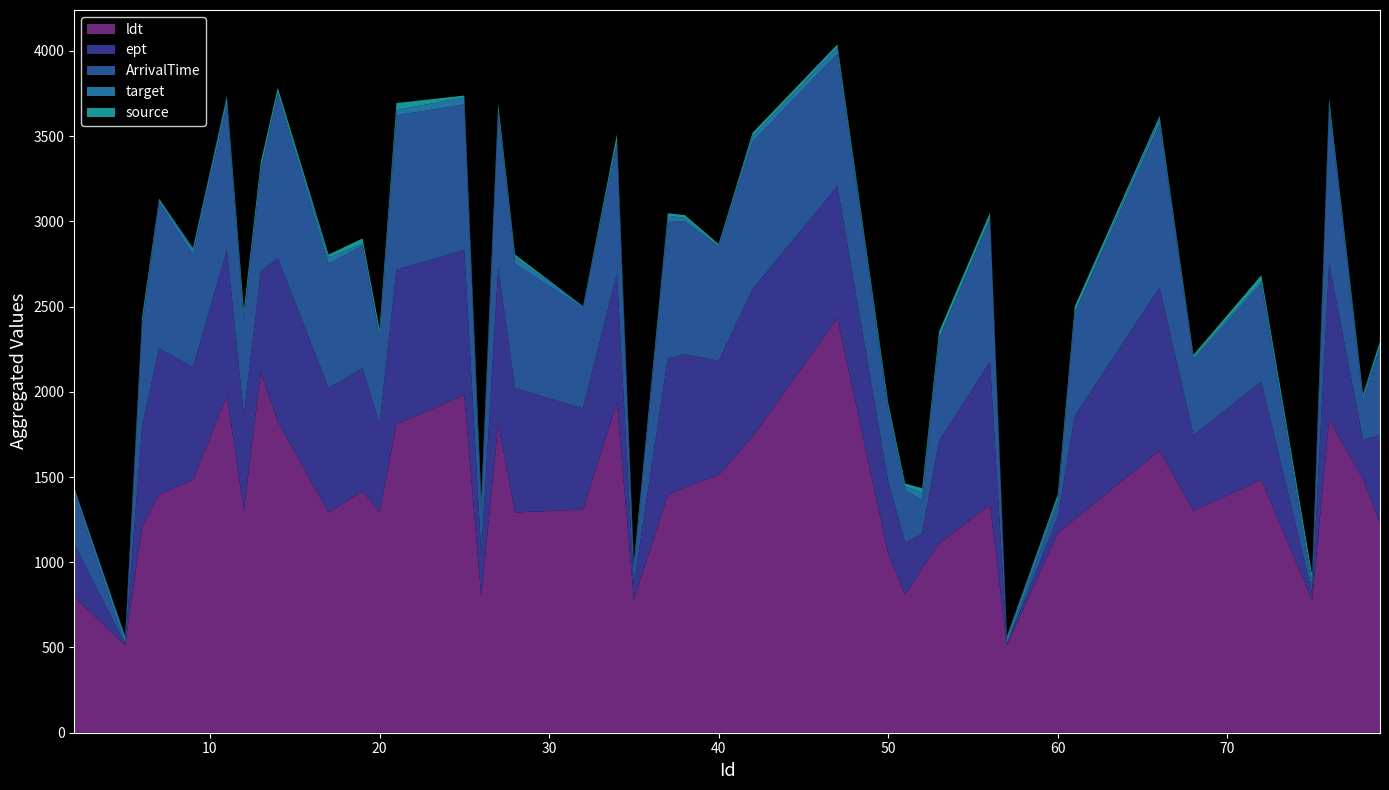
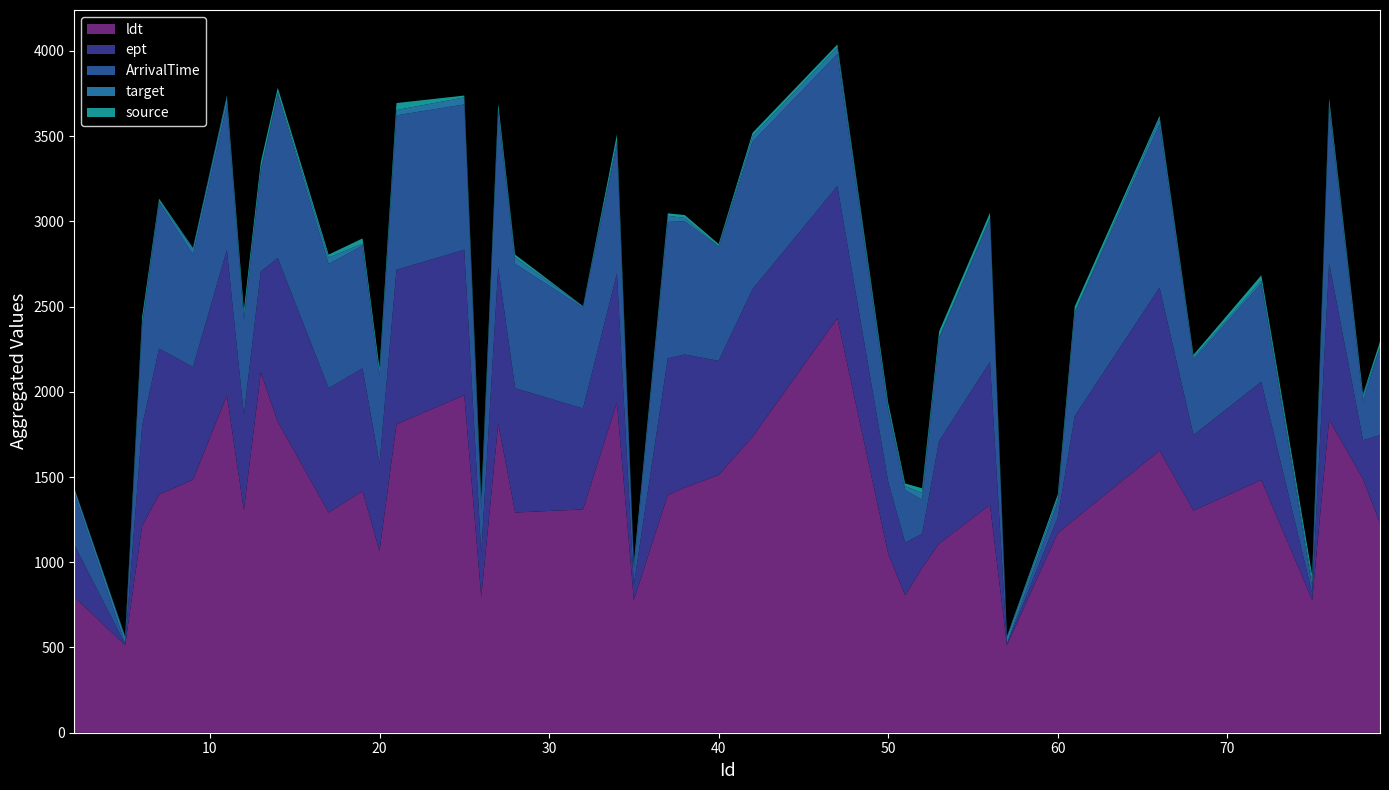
ldt, 20: 1300 -> 1070
